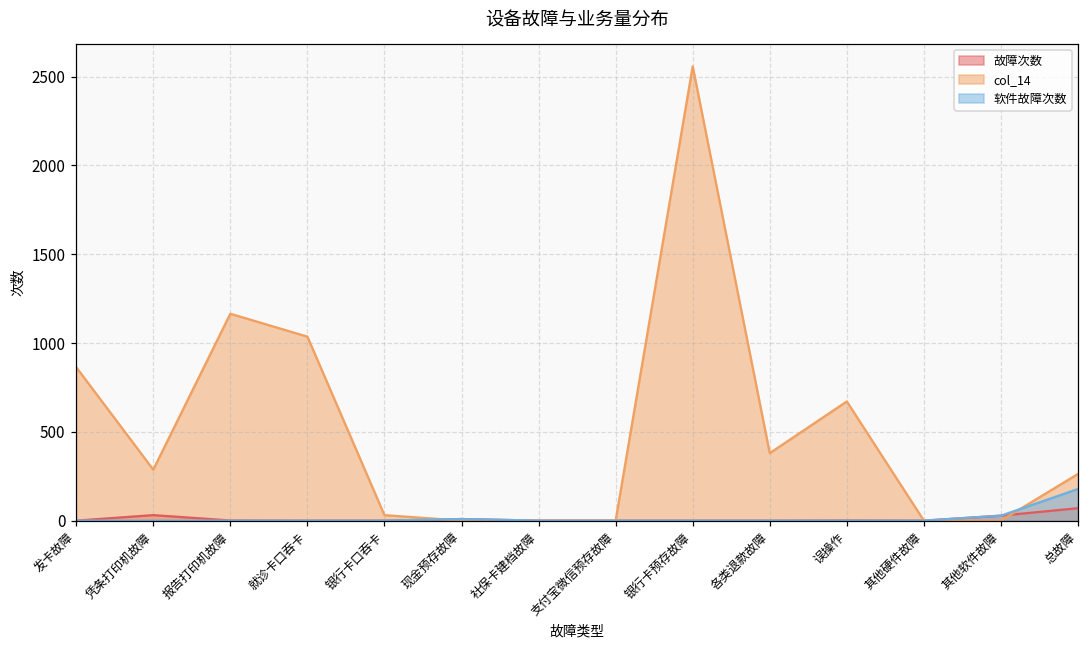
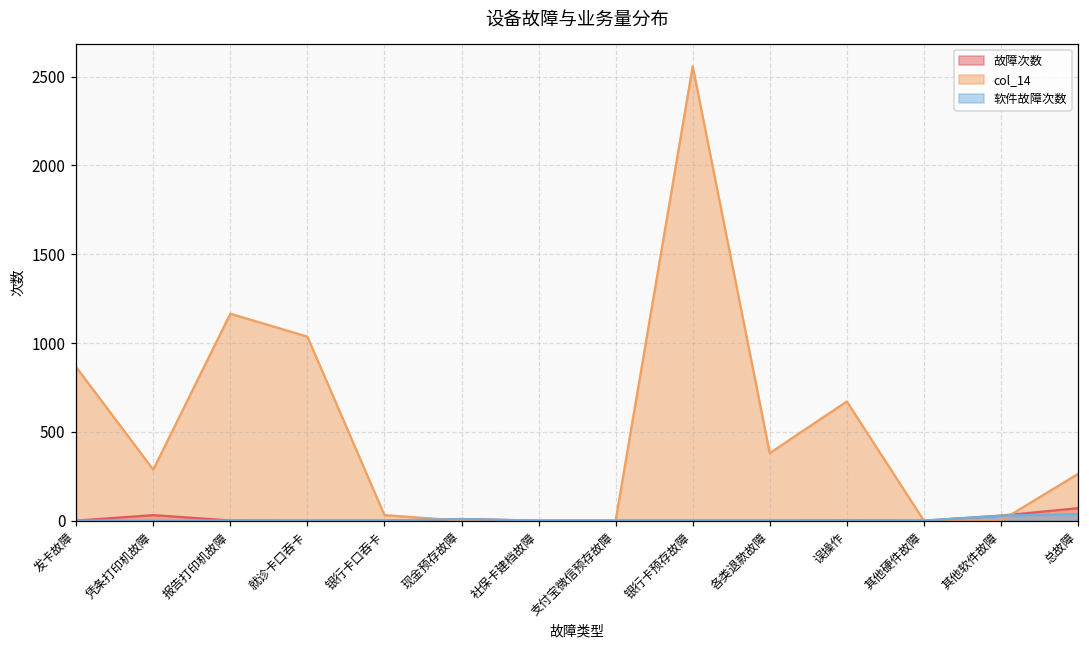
软件故障次数, 总故障: 180 -> 40
